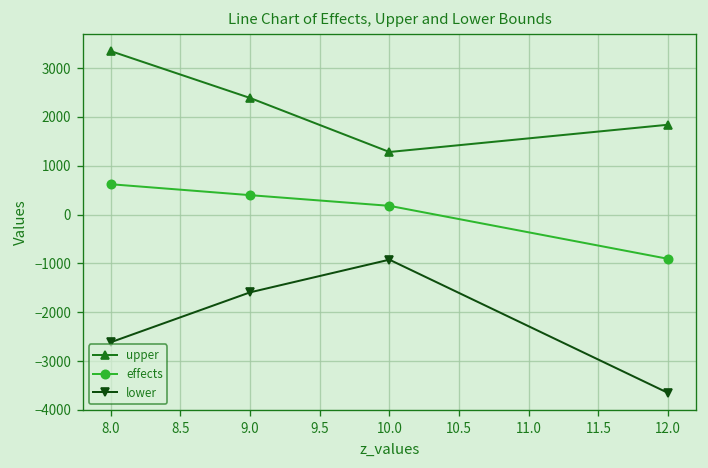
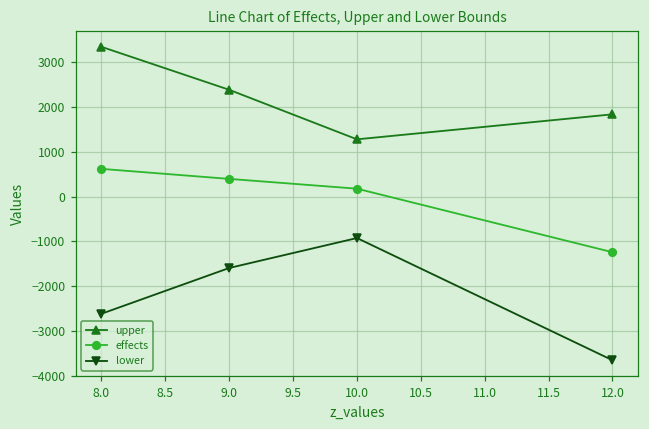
effects, 12.0: -900 -> -1200
